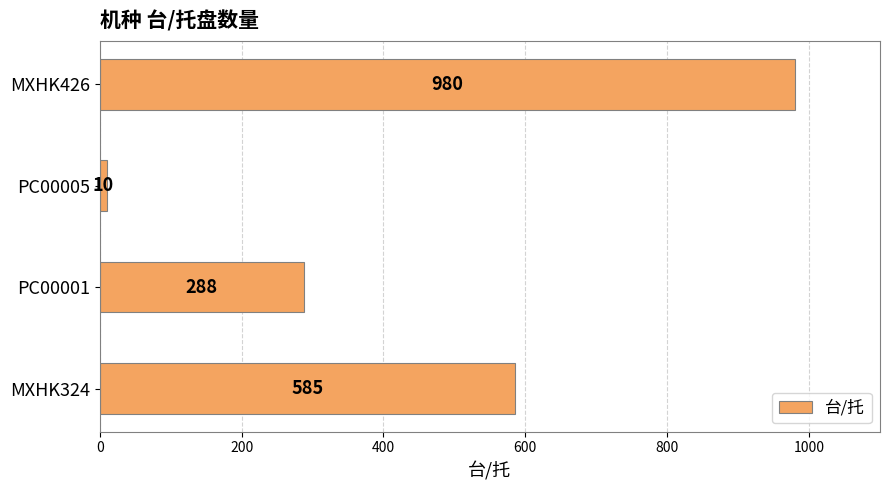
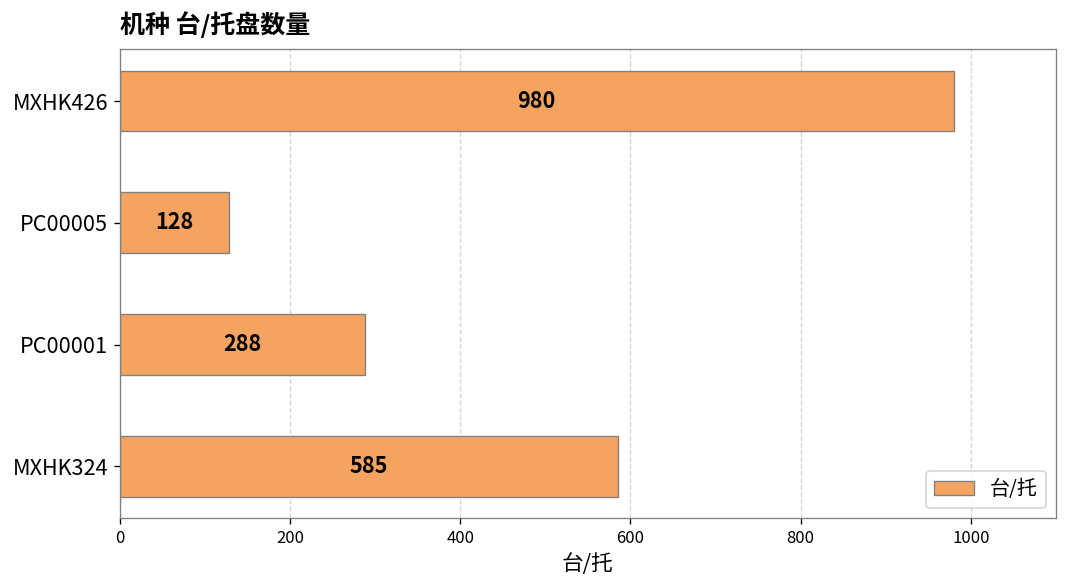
PC00005: 10 -> 128
